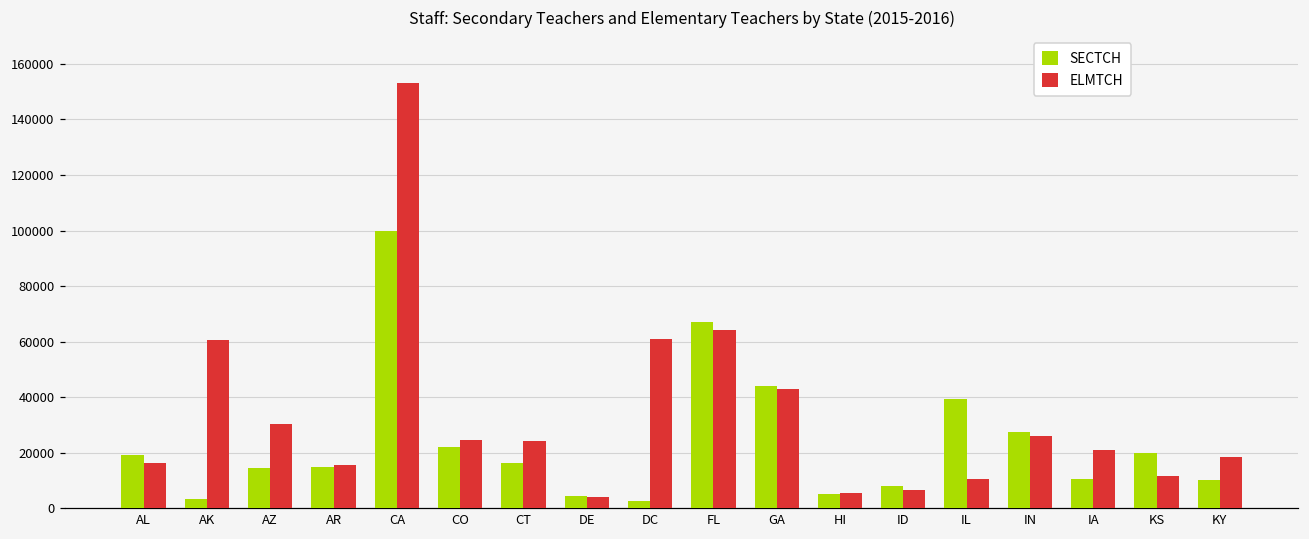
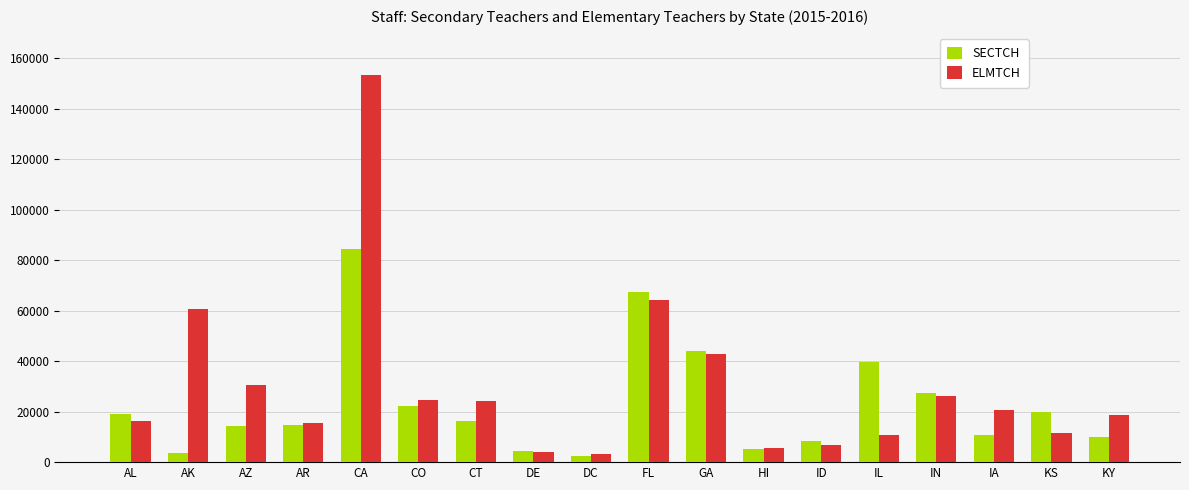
SECTCH, CA: 100000 -> 84000
ELMTCH, DC: 61000 -> 3000
